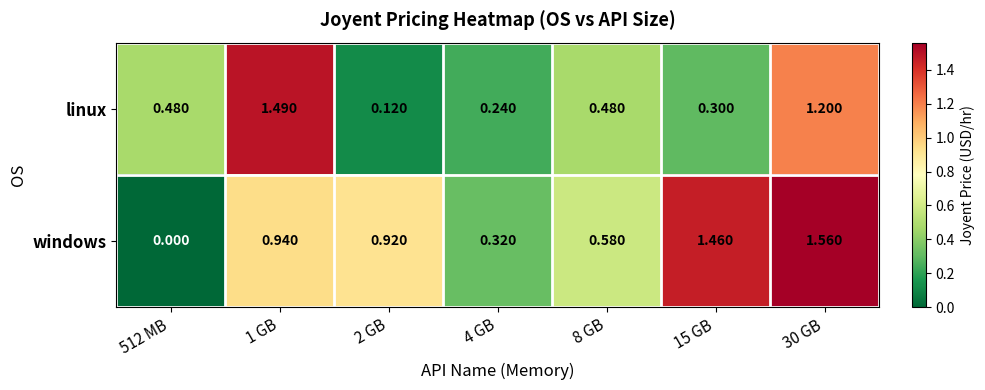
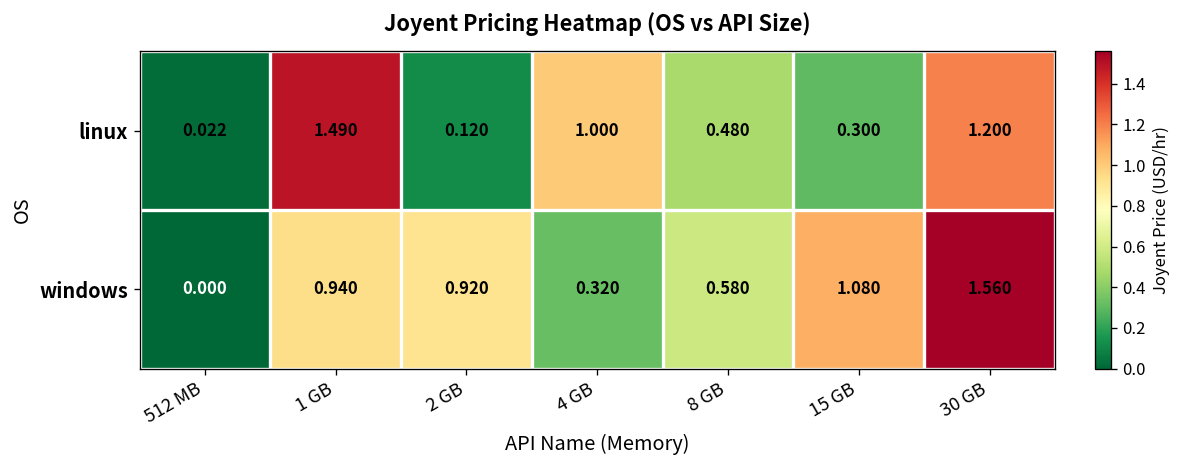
linux, 512 MB: 0.480 -> 0.022
linux, 4 GB: 0.240 -> 1.000
windows, 15 GB: 1.460 -> 1.080
